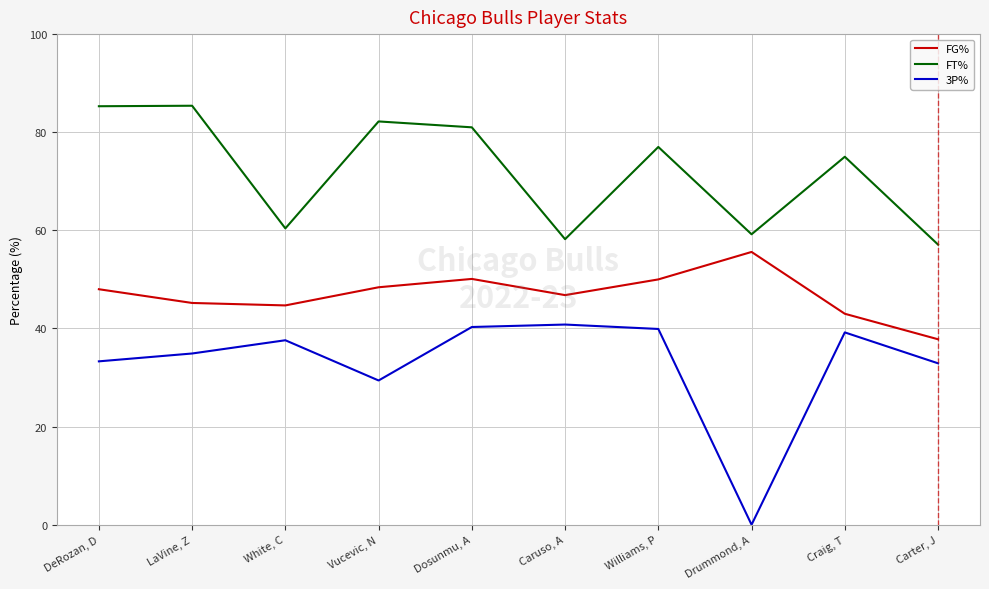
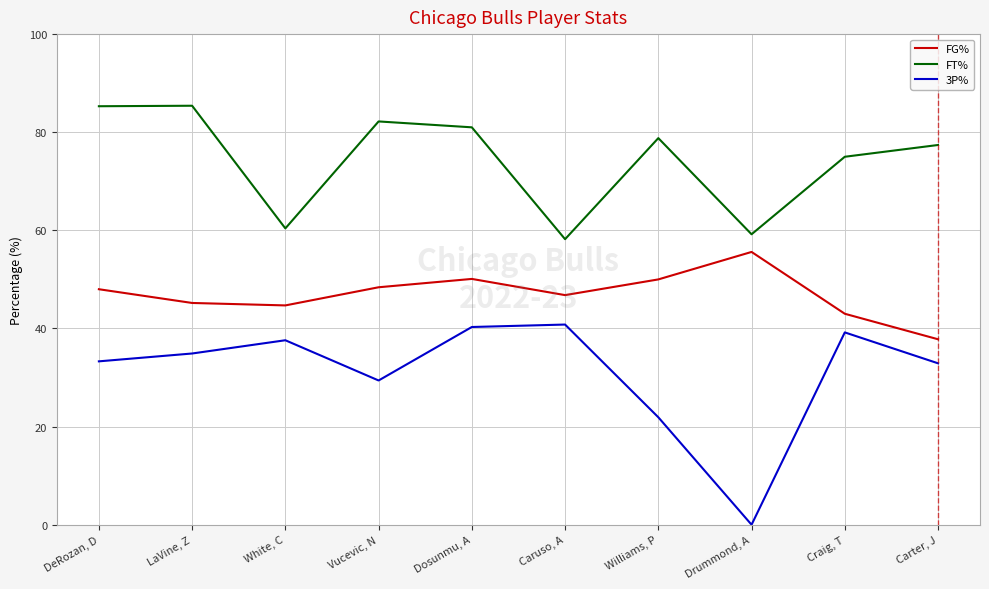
FT%, Williams, P: 77 -> 79
3P%, Williams, P: 40 -> 22
FT%, Carter, J: 57 -> 77
